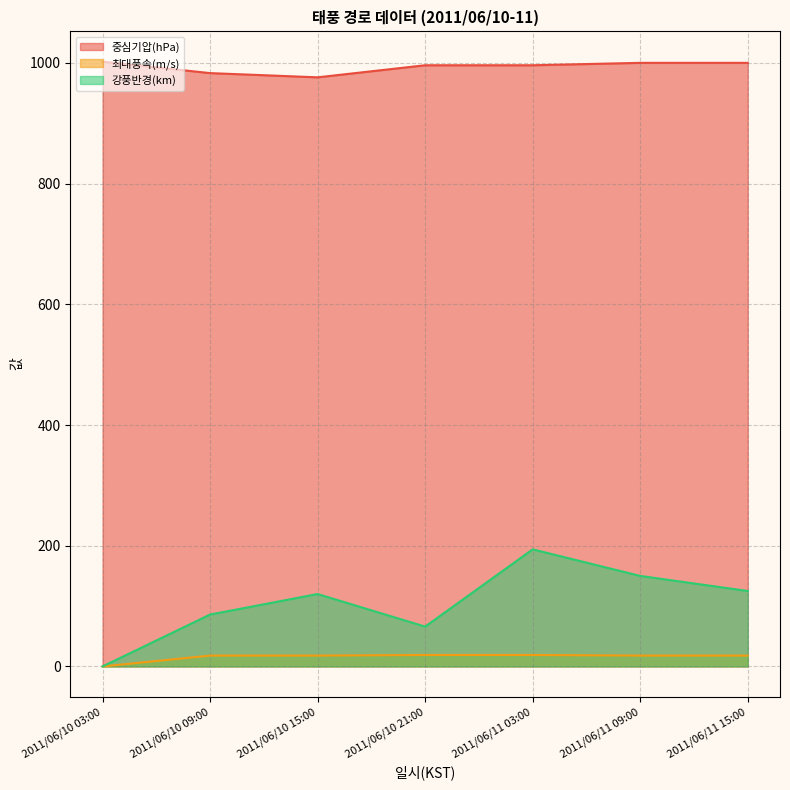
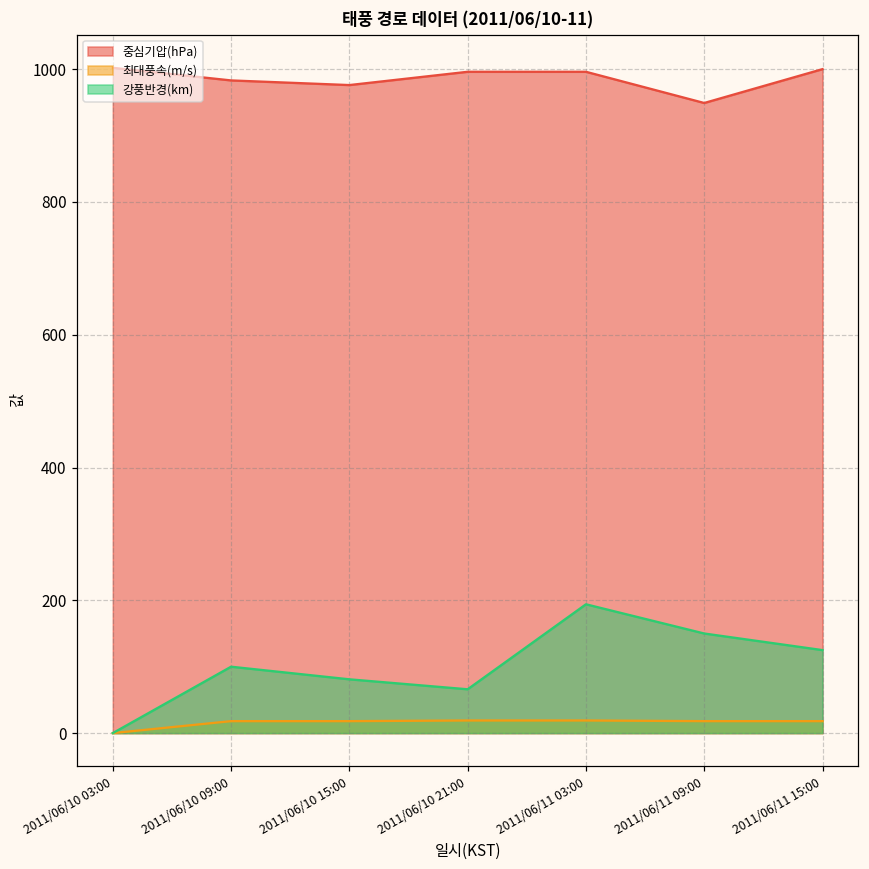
강풍반경(km), 2011/06/10 09:00: 90 -> 100
강풍반경(km), 2011/06/10 15:00: 120 -> 80
중심기압(hPa), 2011/06/11 09:00: 1000 -> 950
